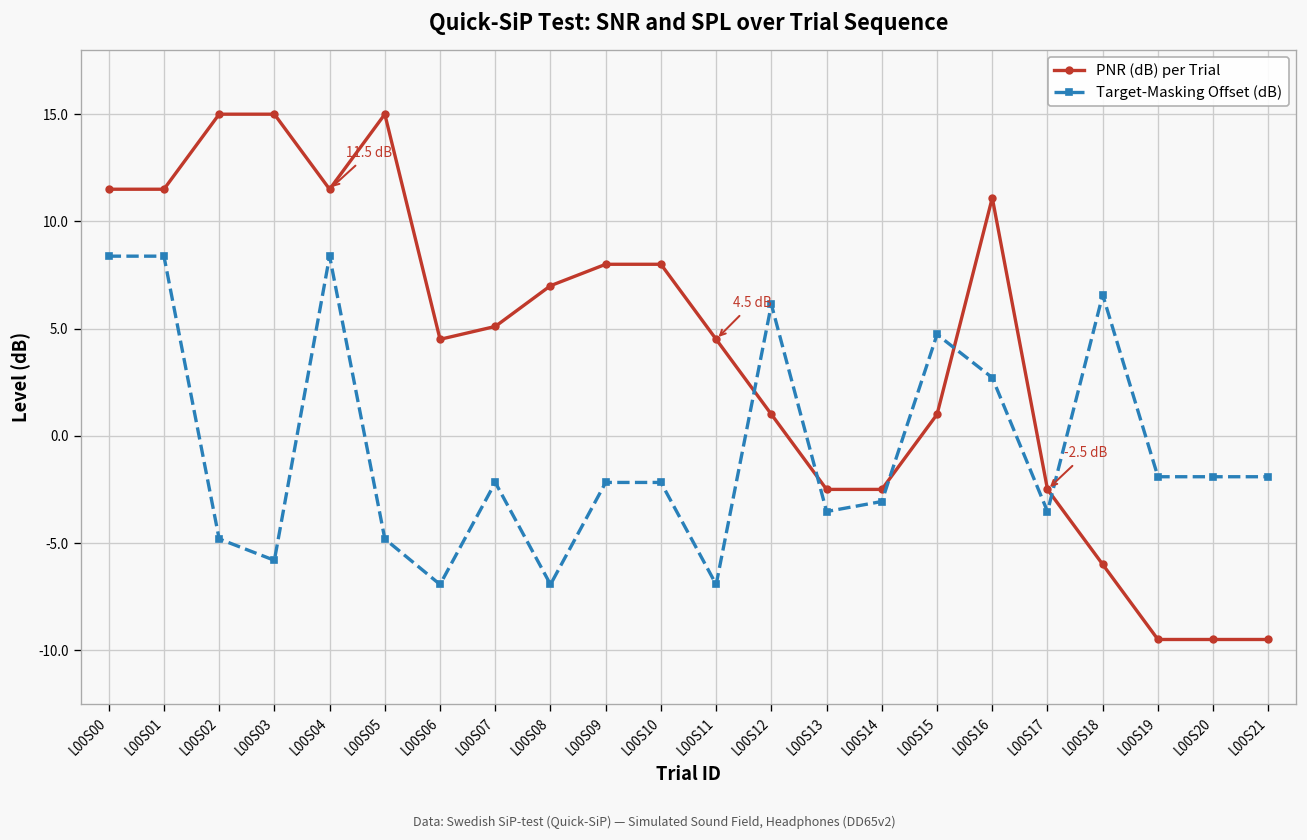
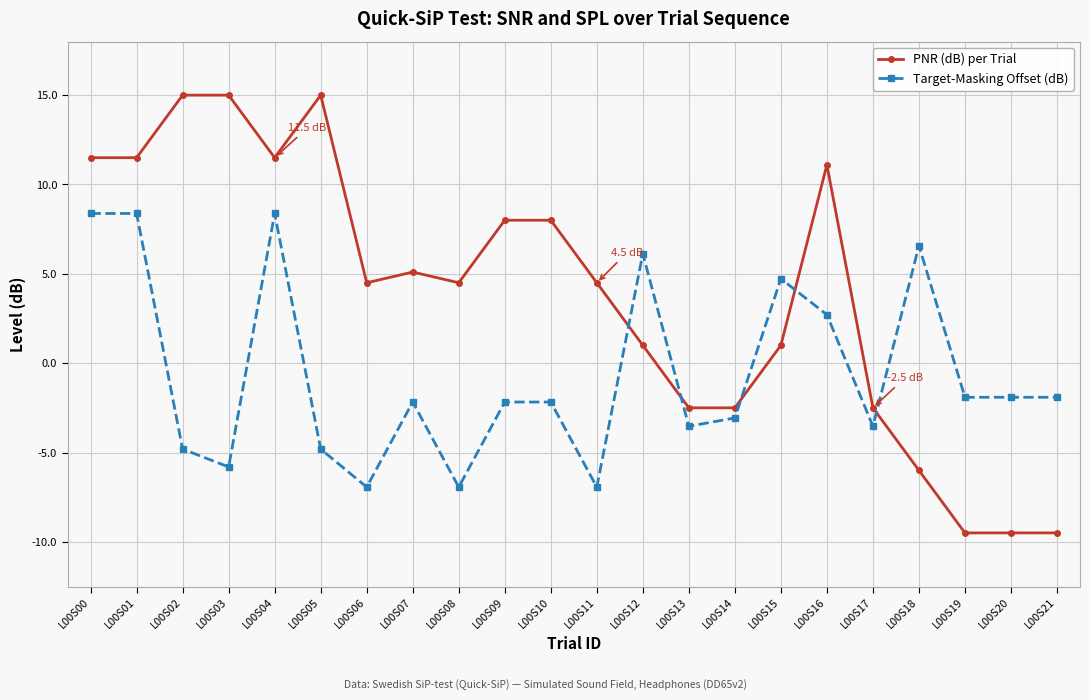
PNR (dB) per Trial, L00S08: 7.0 -> 4.5
